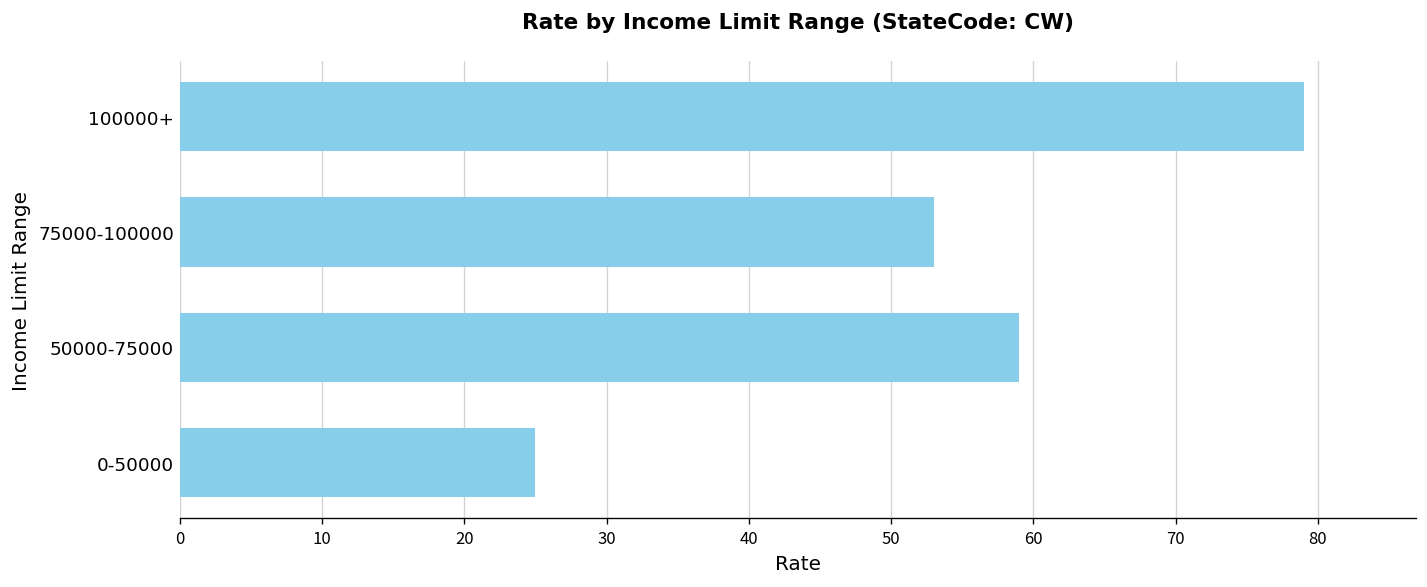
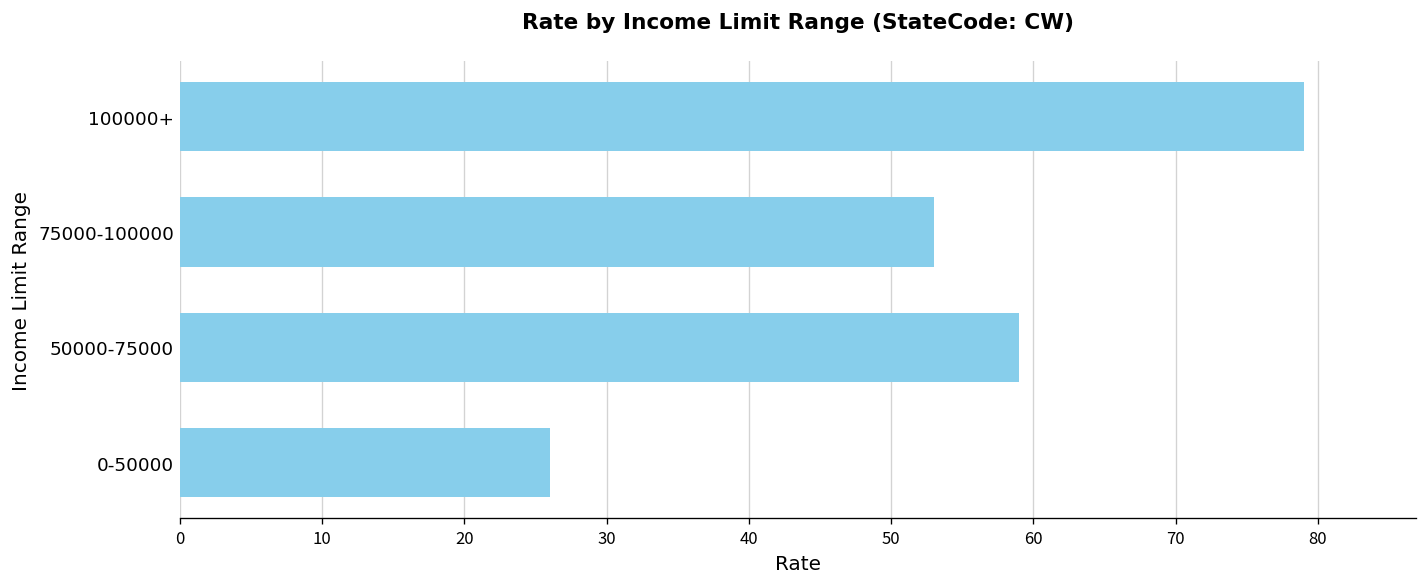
0-50000: 25 -> 26
